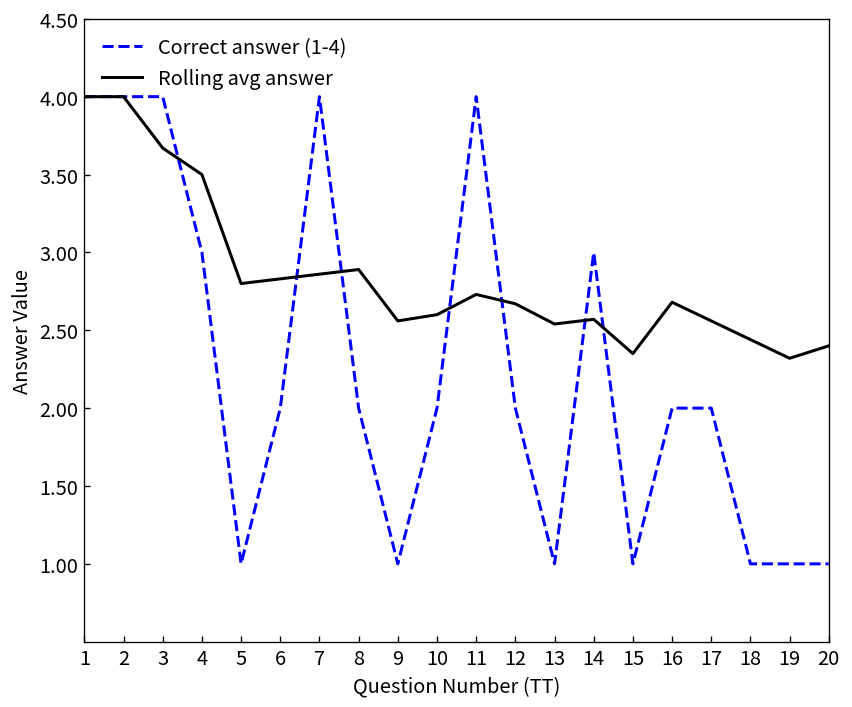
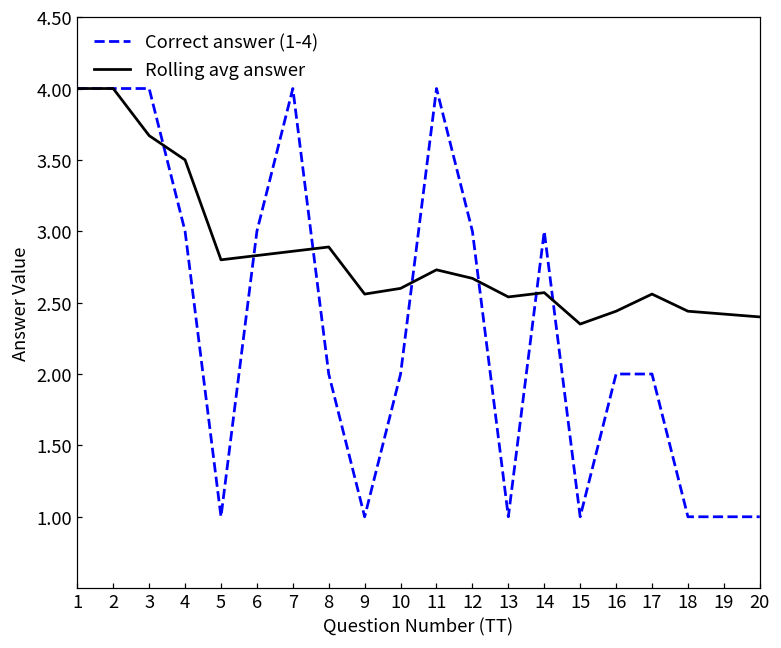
Correct answer (1-4), 6: 2 -> 3
Correct answer (1-4), 12: 2 -> 3
Rolling avg answer, 16: 2.68 -> 2.44
Rolling avg answer, 19: 2.32 -> 2.42
